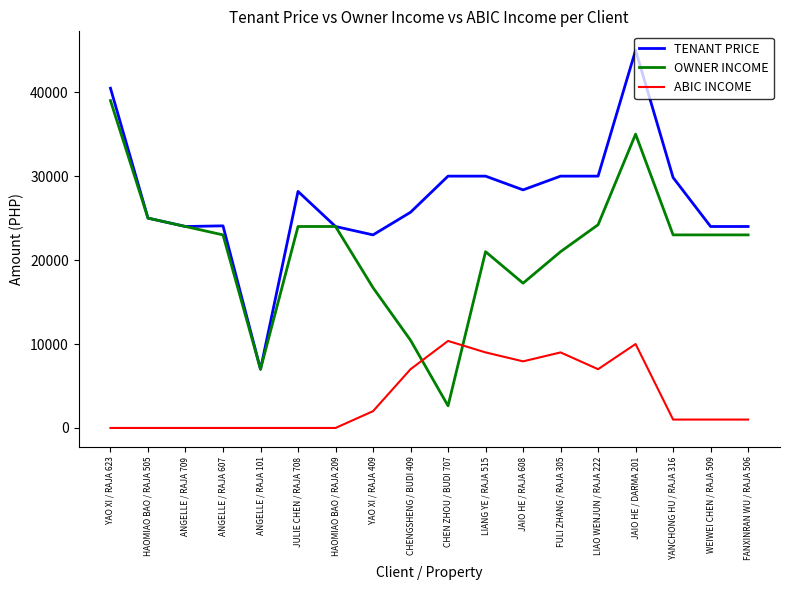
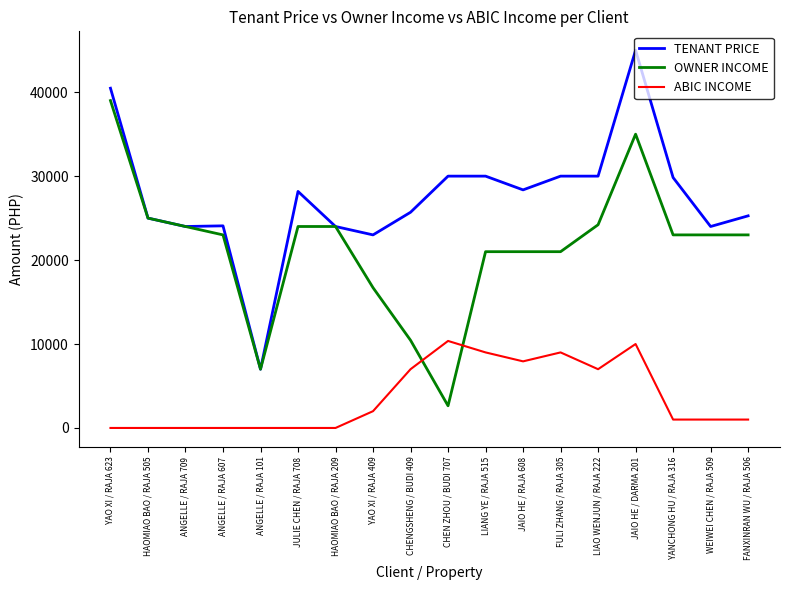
OWNER INCOME, JAIO HE / RAJA 608: 17000 -> 21000
TENANT PRICE, FANXINRAN WU / RAJA 506: 24000 -> 25000
